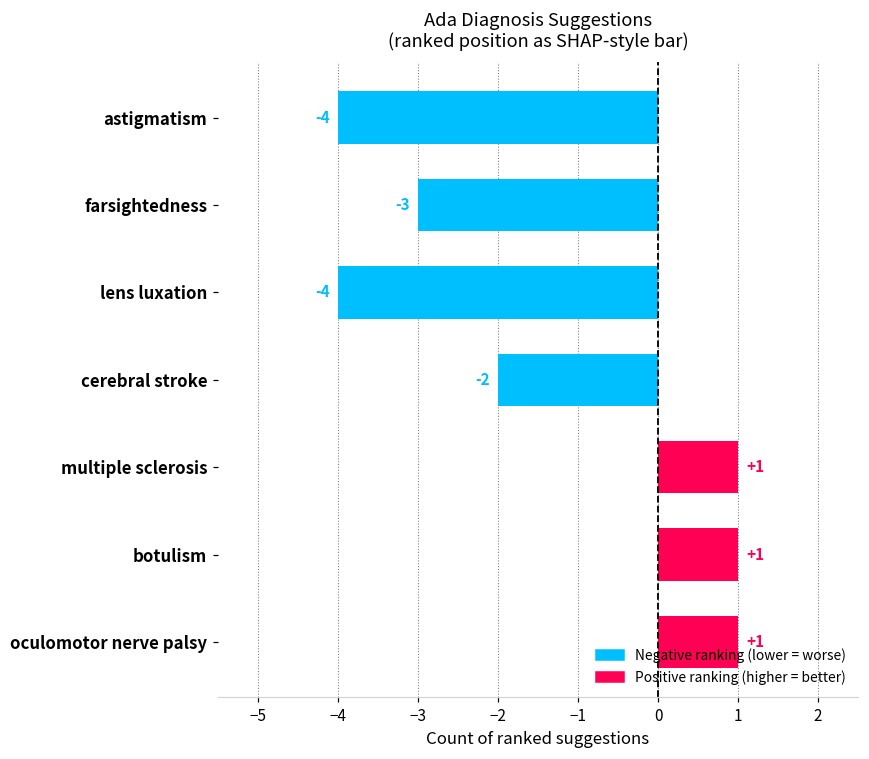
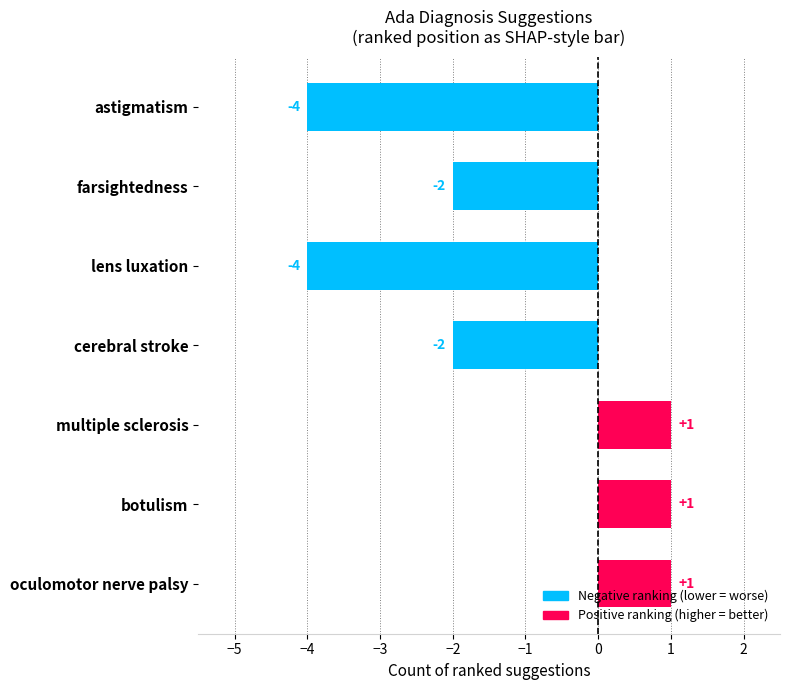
farsightedness: -3 -> -2
